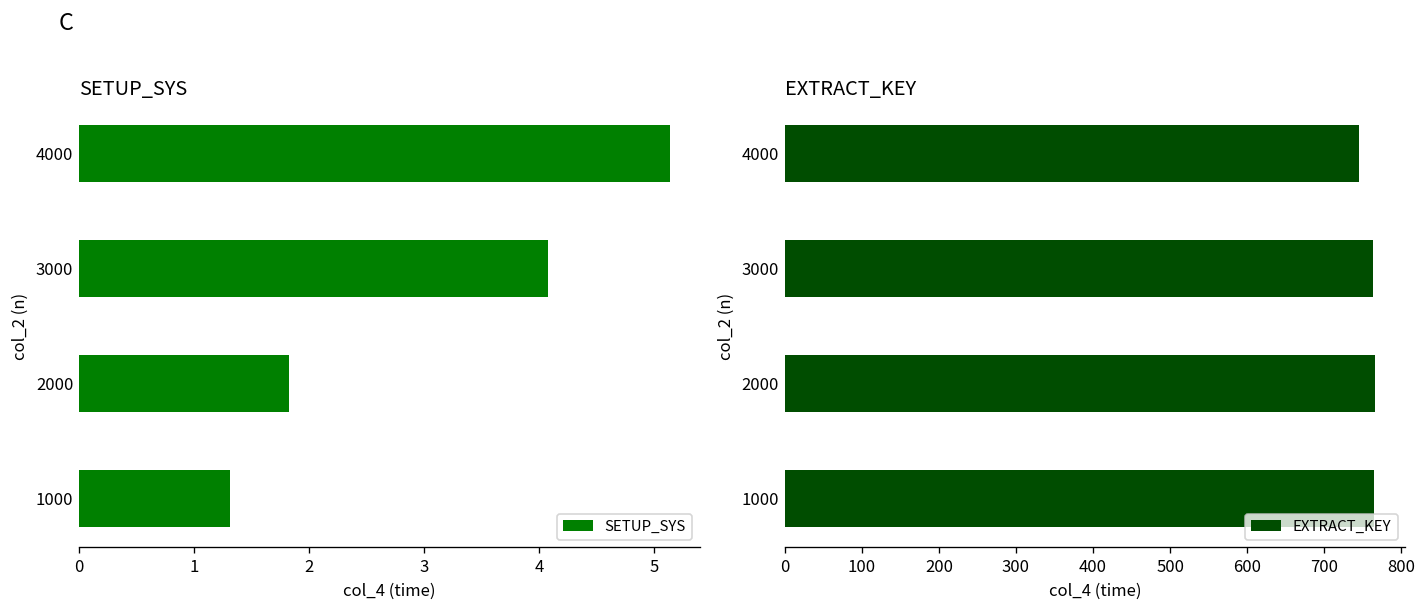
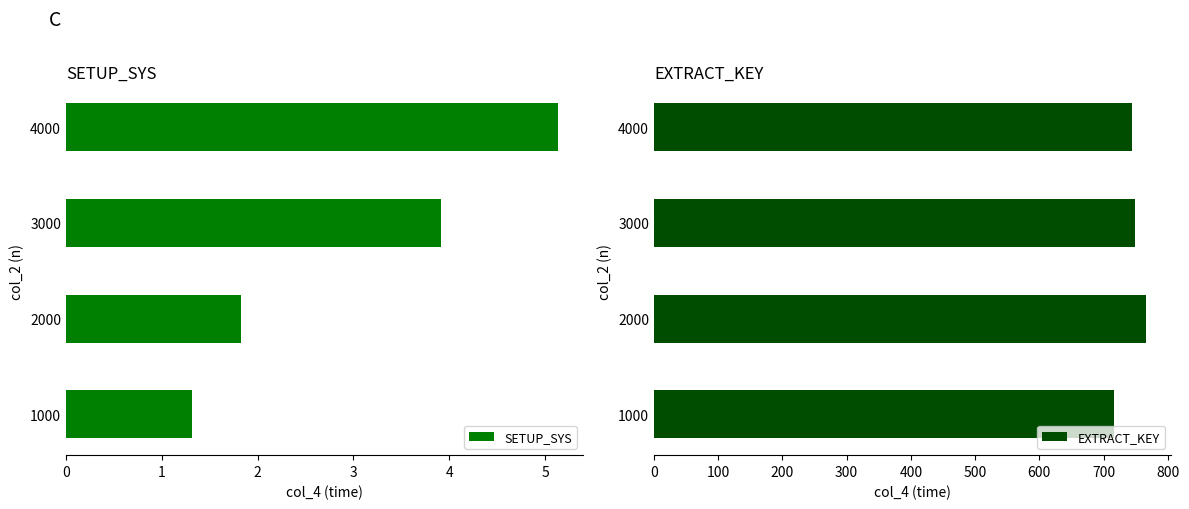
SETUP_SYS, 3000: 4.1 -> 3.9
EXTRACT_KEY, 3000: 760 -> 750
EXTRACT_KEY, 1000: 760 -> 720
